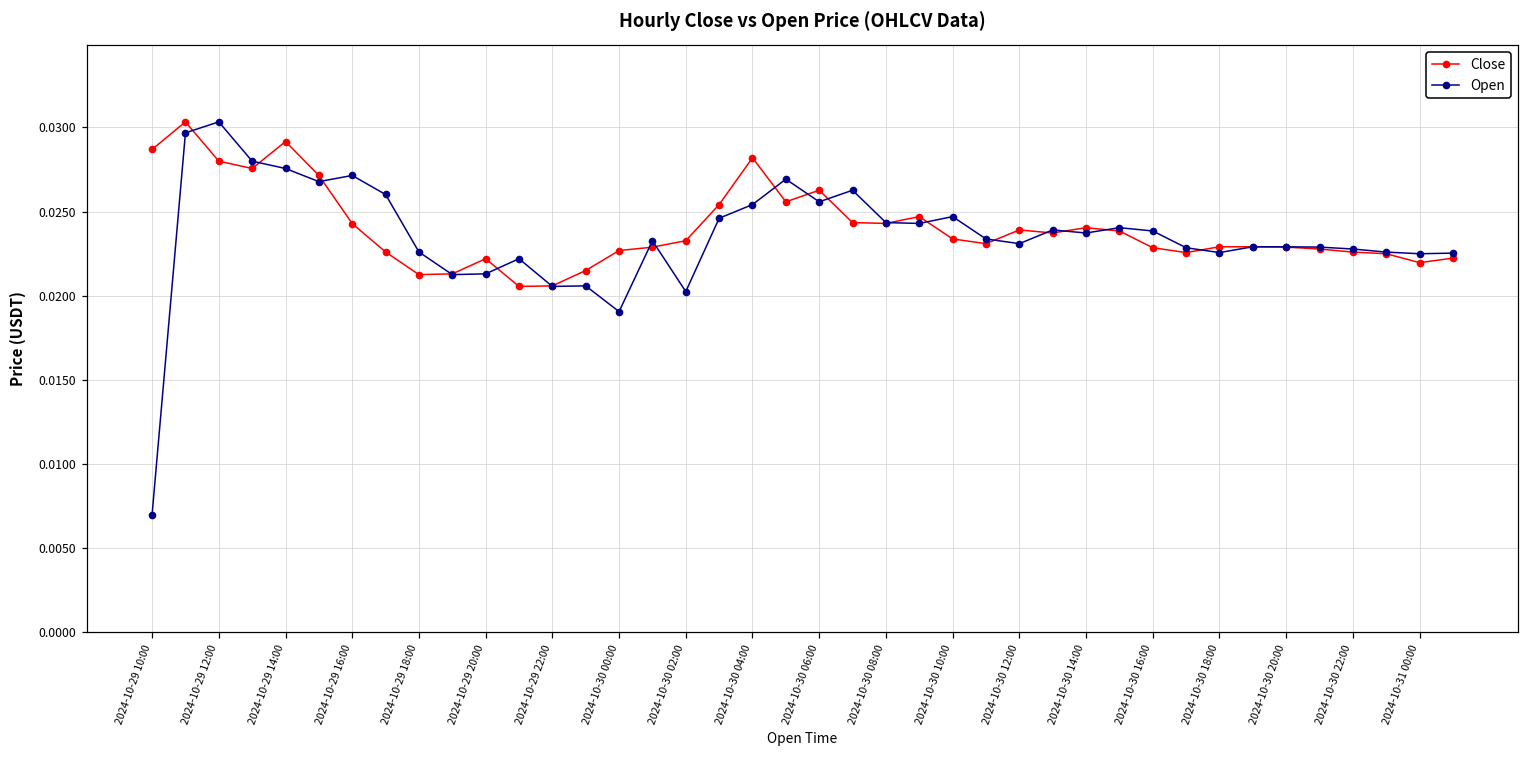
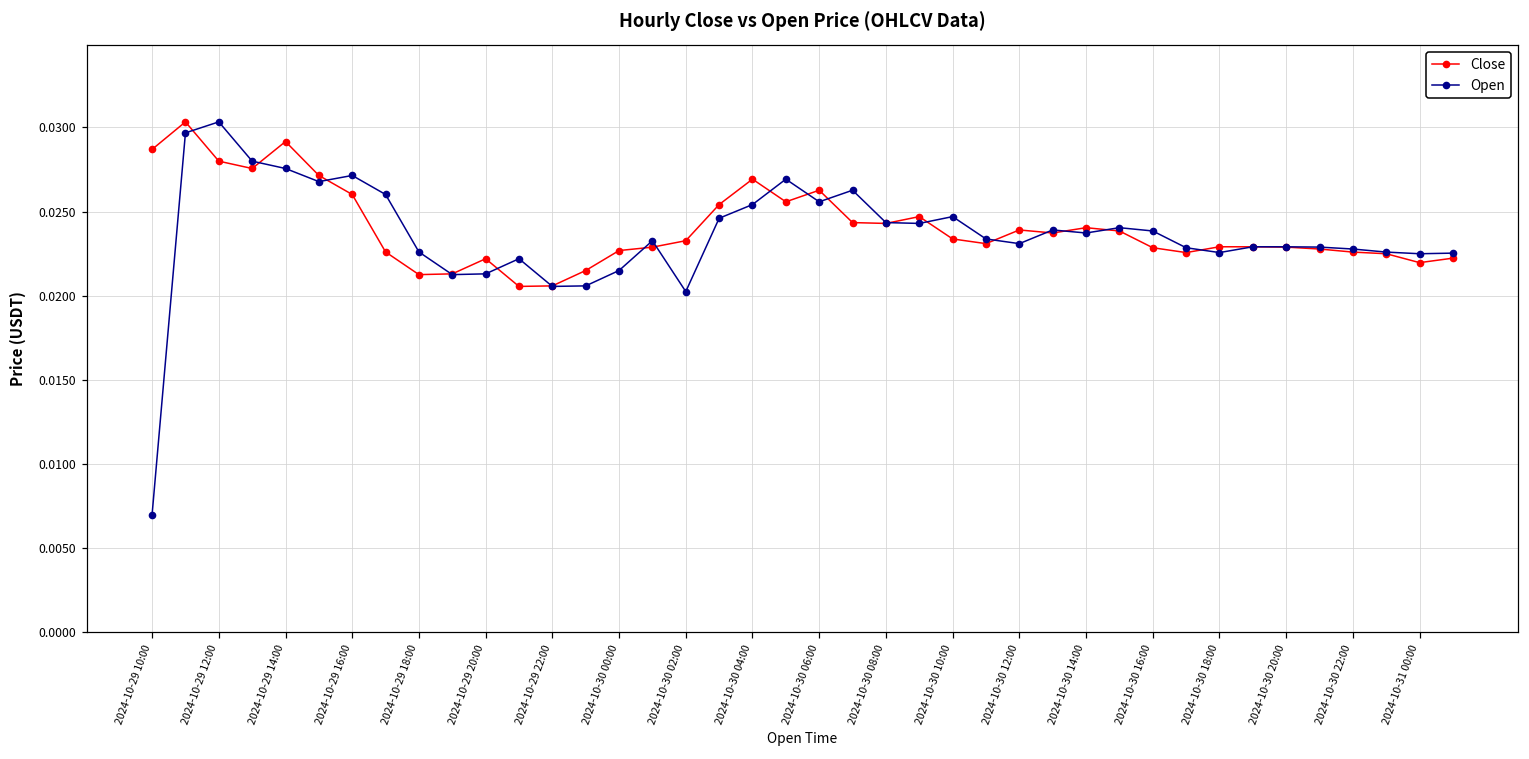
Close, 2024-10-29 16:00: 0.0243 -> 0.0260
Open, 2024-10-30 00:00: 0.0191 -> 0.0215
Close, 2024-10-30 04:00: 0.0282 -> 0.0269
